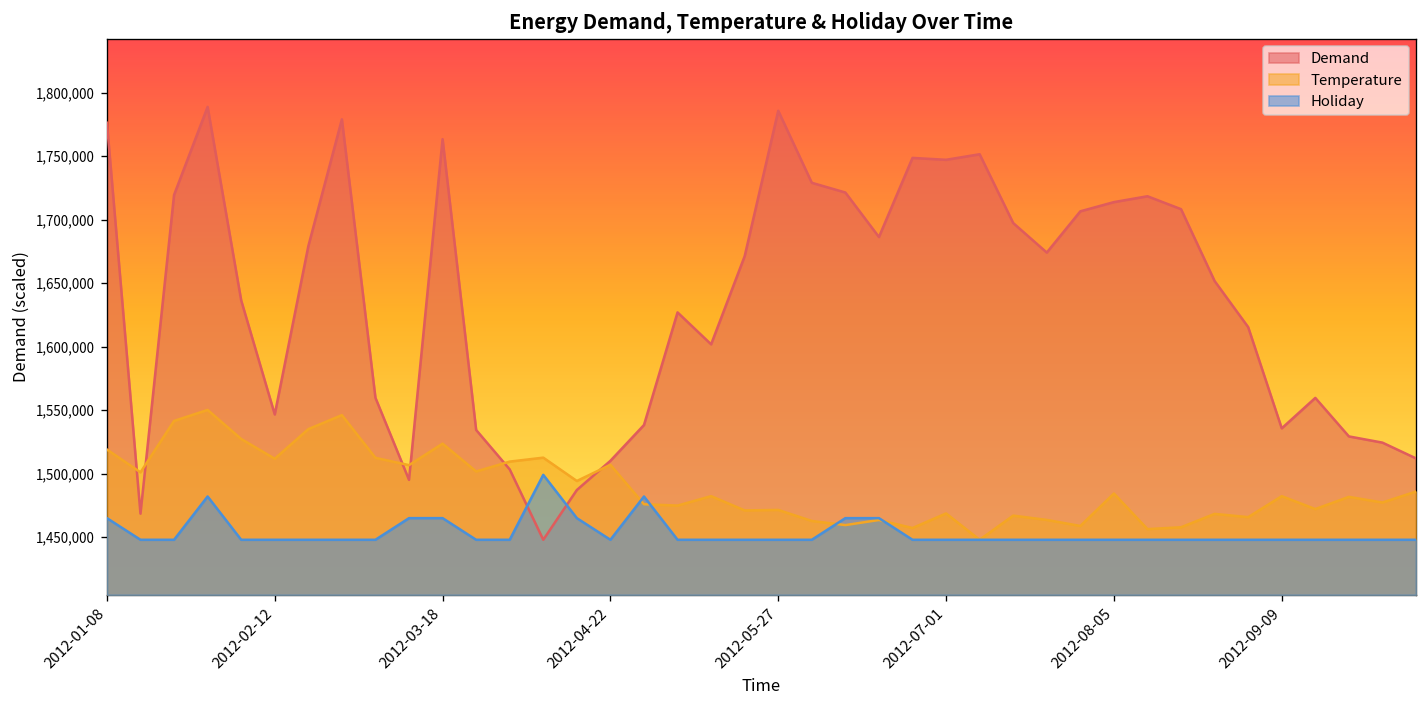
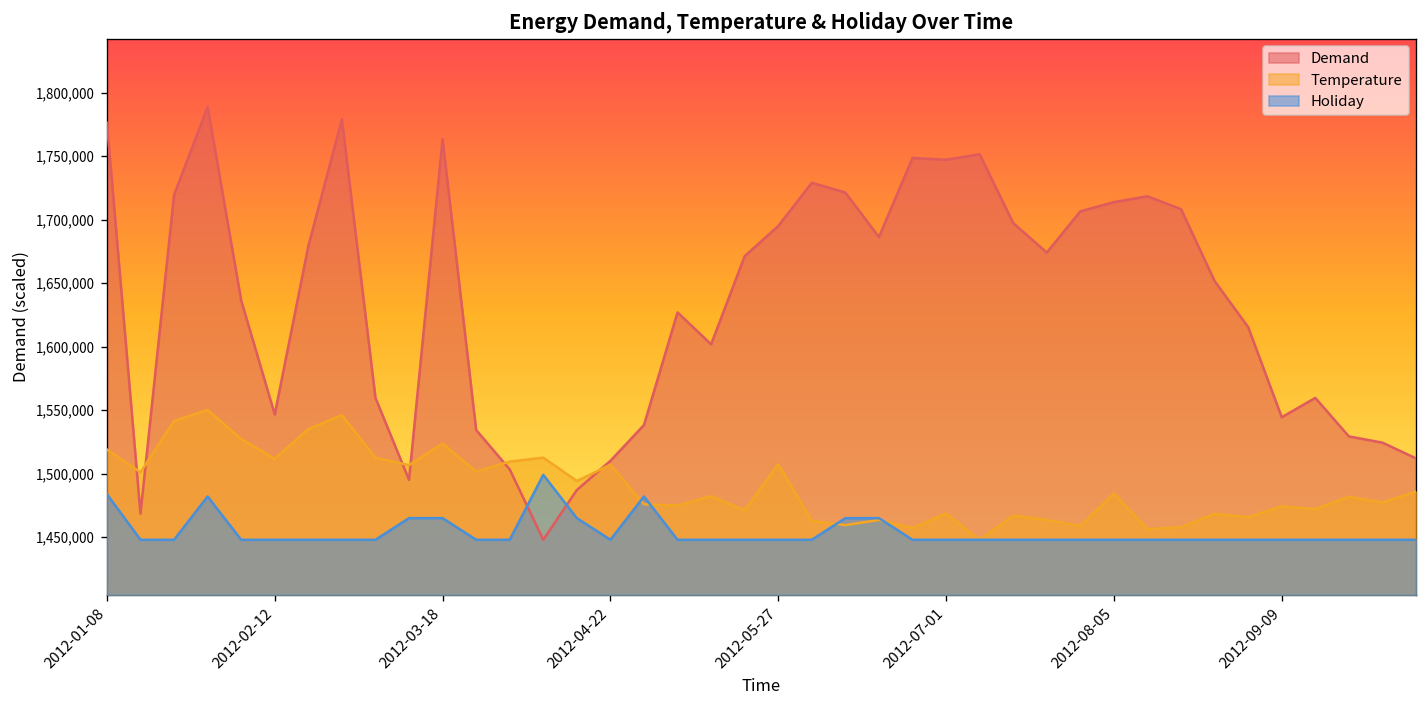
Holiday, 2012-01-08: 1,465,000 -> 1,484,000
Demand, 2012-05-27: 1,786,000 -> 1,695,000
Temperature, 2012-05-27: 1,471,000 -> 1,507,000
Demand, 2012-09-09: 1,536,000 -> 1,544,000
Temperature, 2012-09-09: 1,482,000 -> 1,474,000
